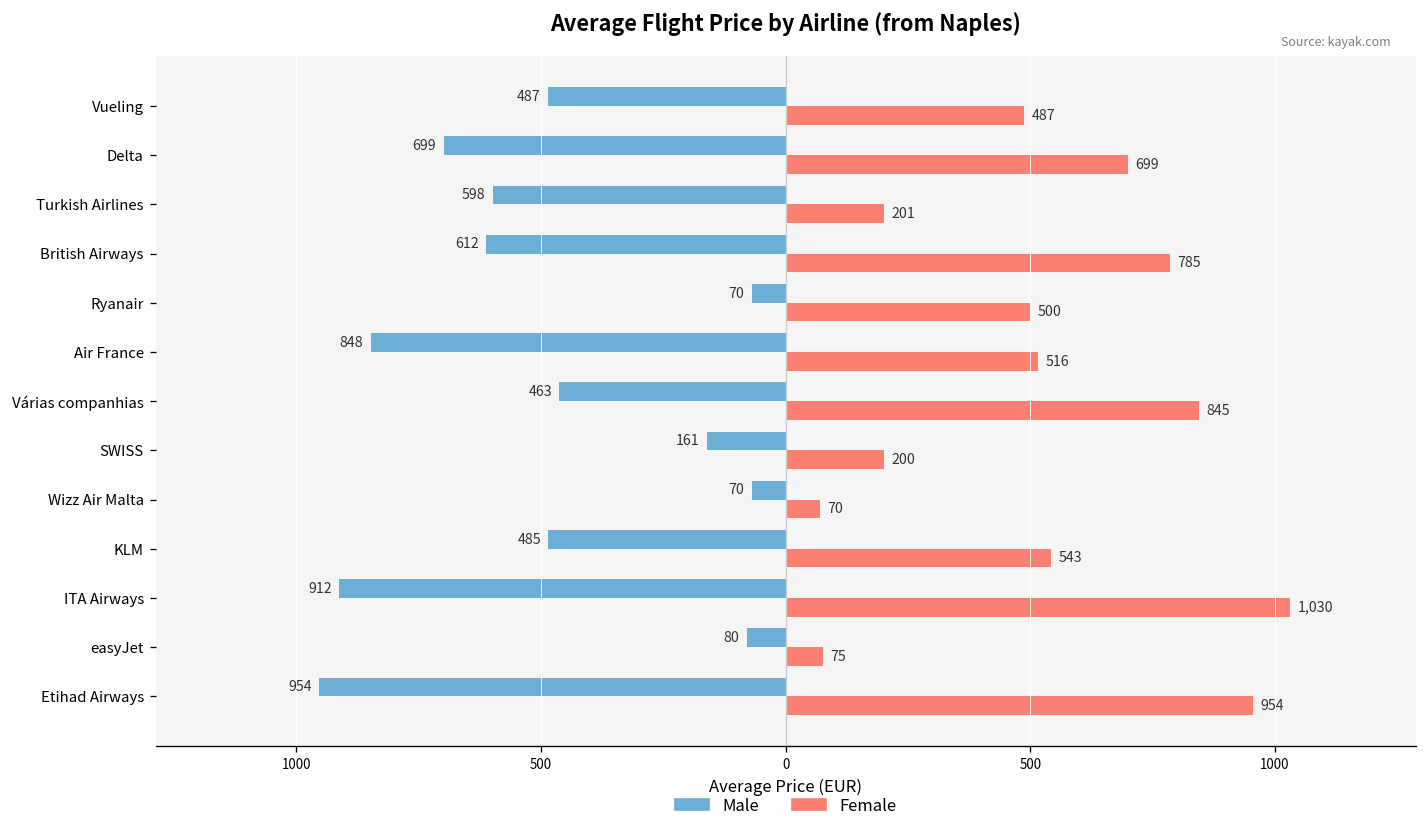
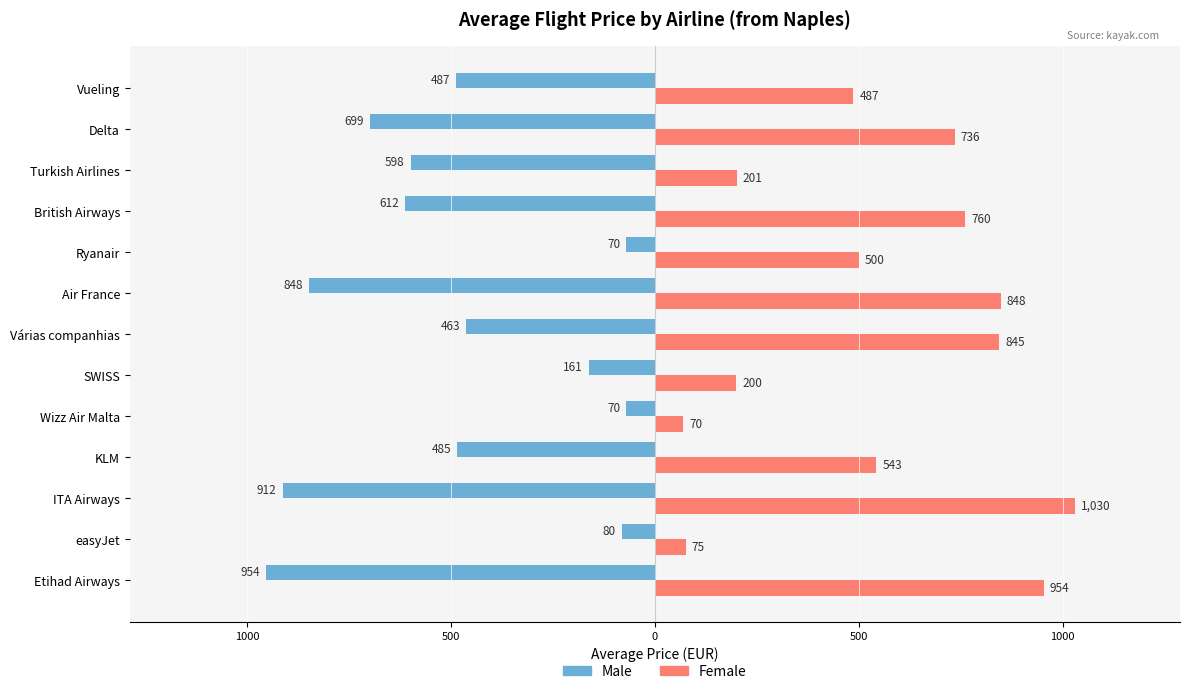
Female, Delta: 699 -> 736
Female, British Airways: 785 -> 760
Female, Air France: 516 -> 848
